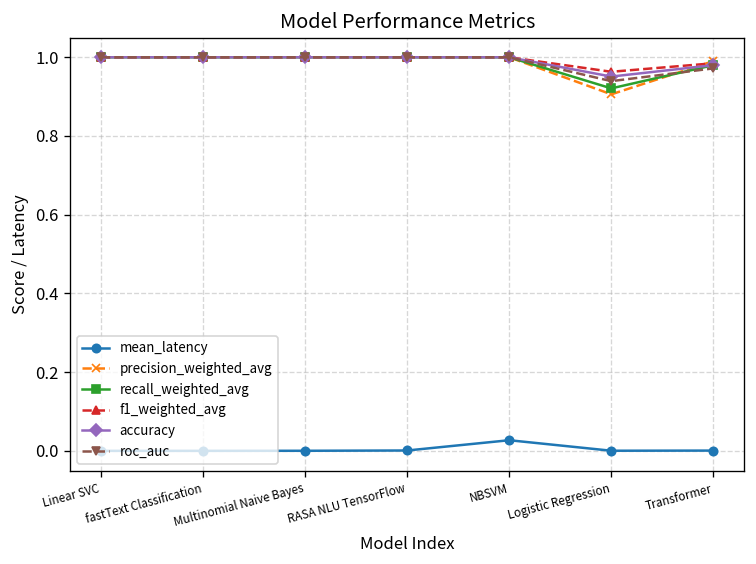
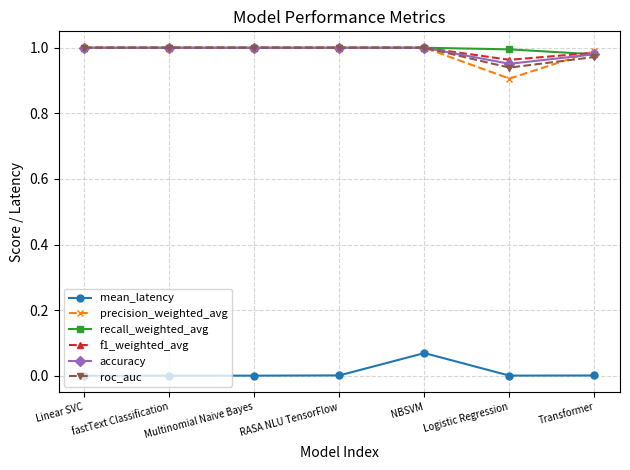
mean_latency, NBSVM: 0.03 -> 0.07
recall_weighted_avg, Logistic Regression: 0.92 -> 1.00
